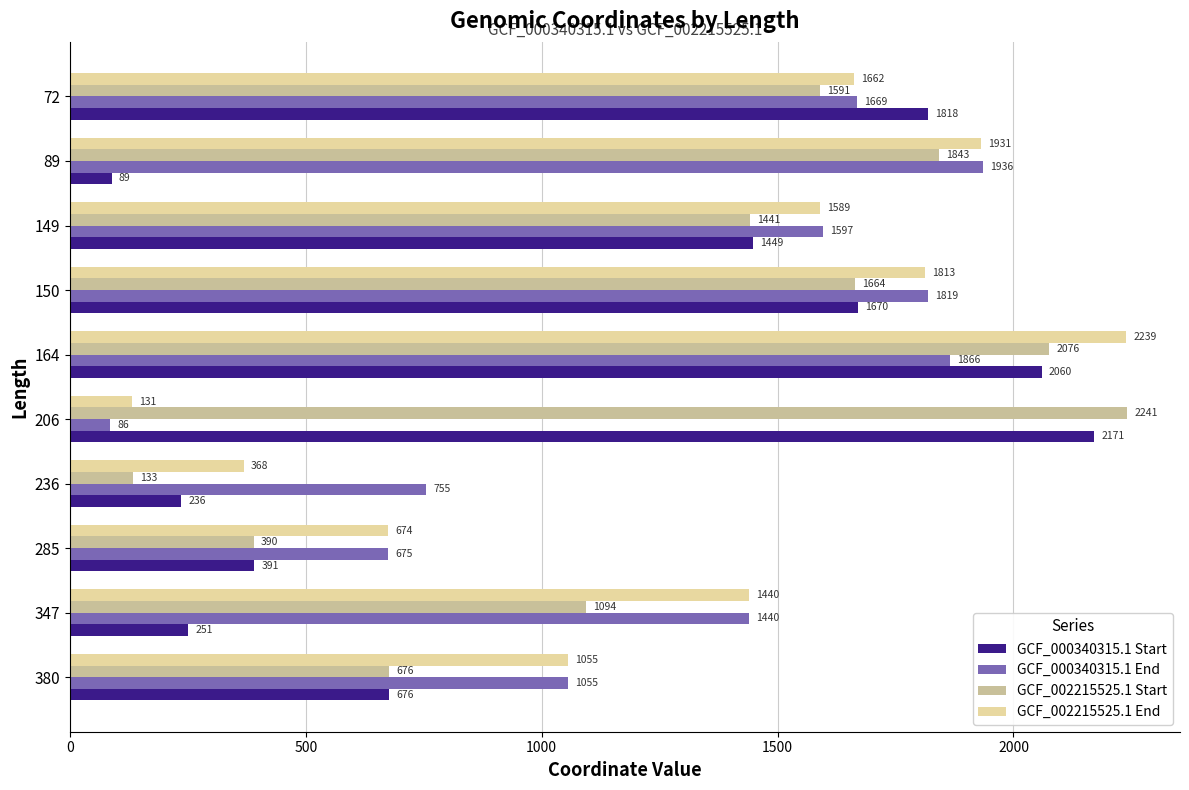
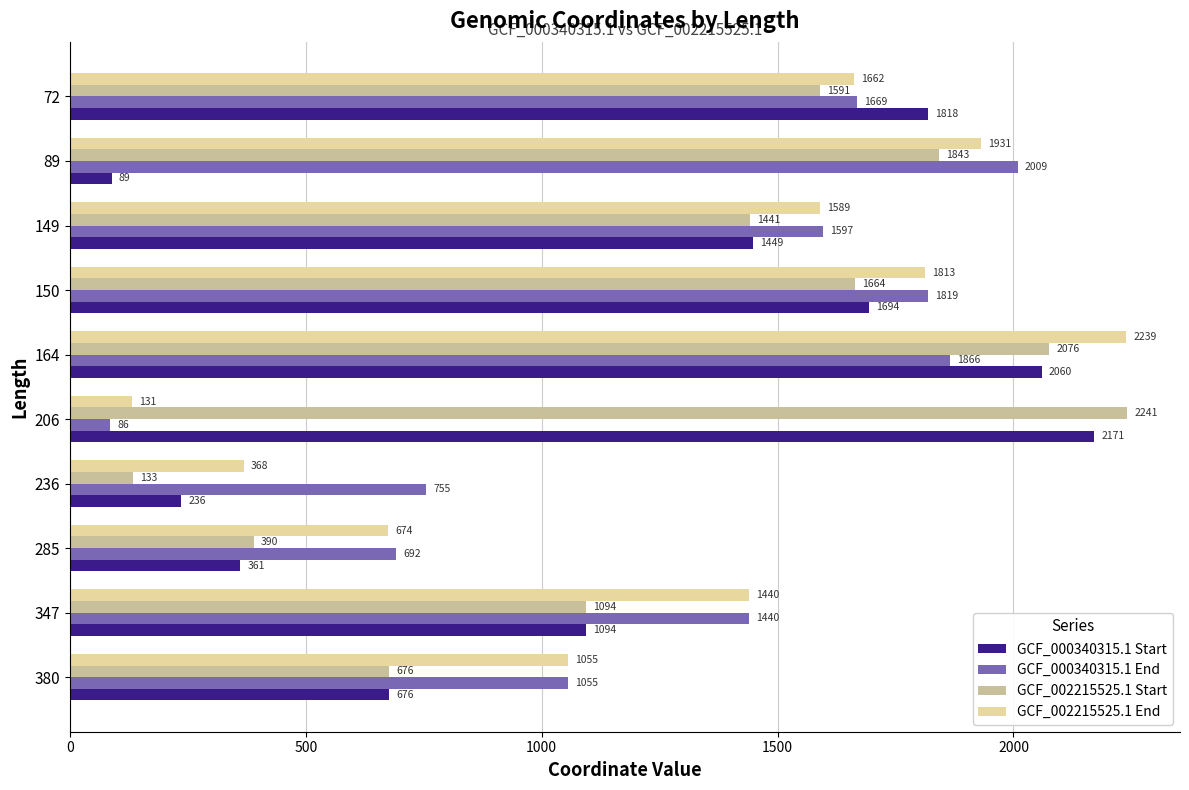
GCF_000340315.1 End, 89: 1936 -> 2009
GCF_000340315.1 Start, 150: 1670 -> 1694
GCF_000340315.1 End, 285: 675 -> 692
GCF_000340315.1 Start, 285: 391 -> 361
GCF_000340315.1 Start, 347: 251 -> 1094
